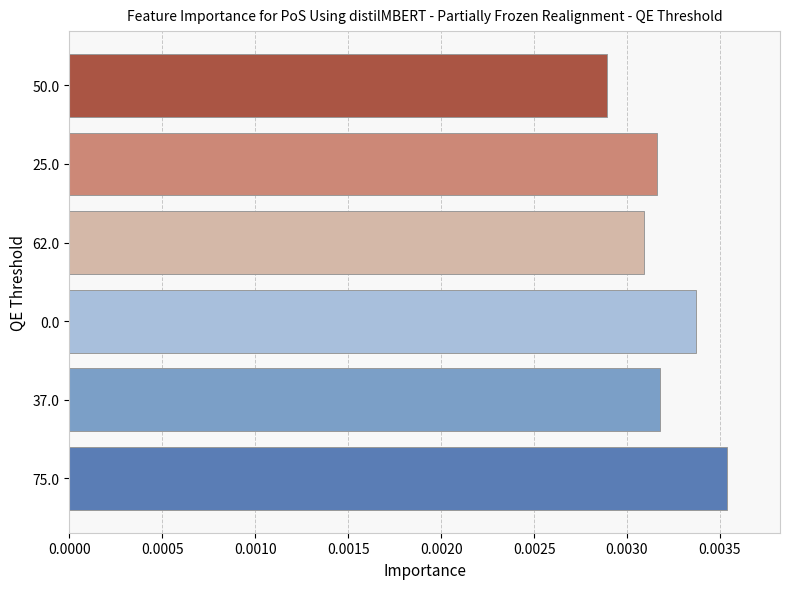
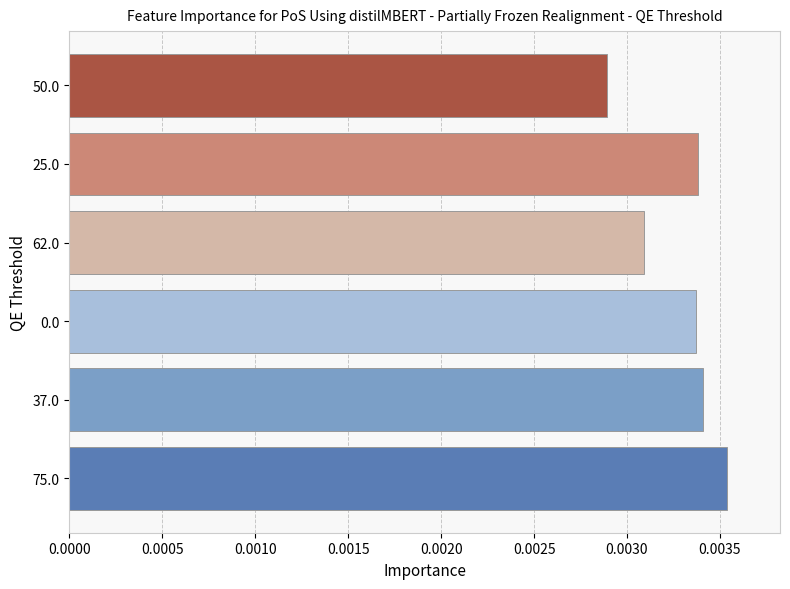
25.0: 0.00316 -> 0.00338
37.0: 0.00318 -> 0.00341
